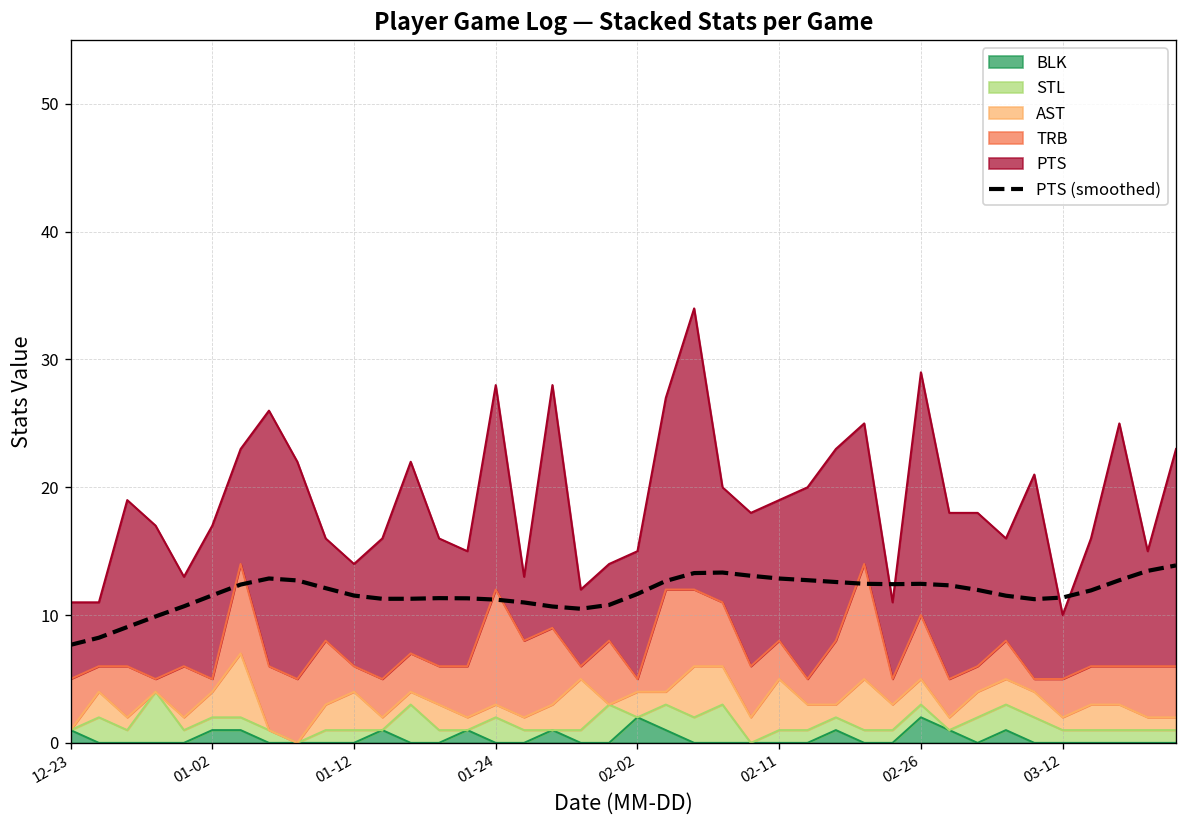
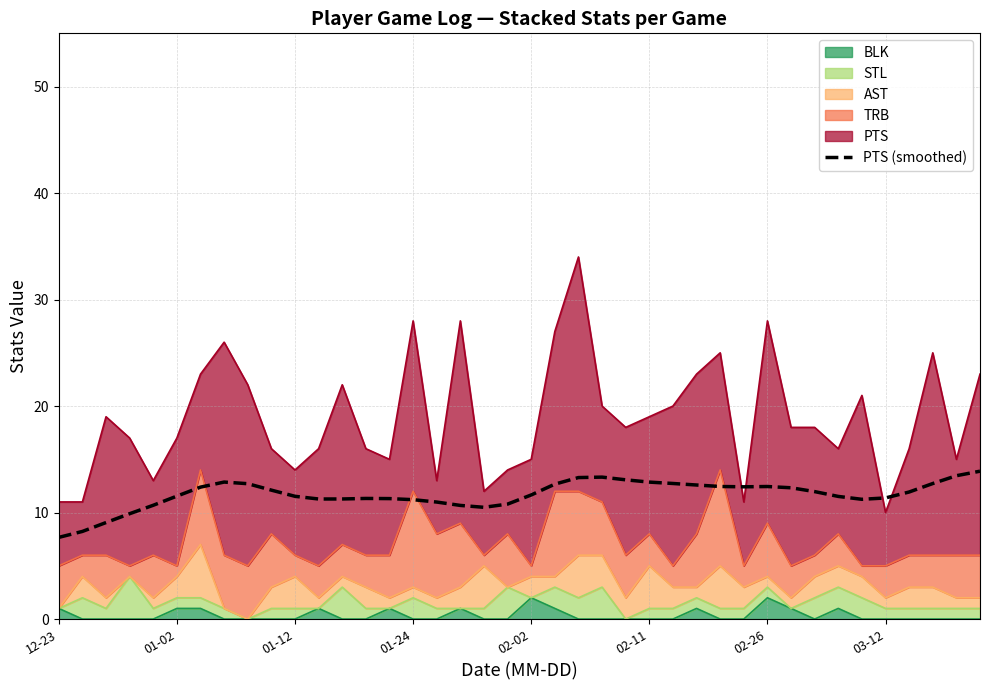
AST, 02-26: 2 -> 1
